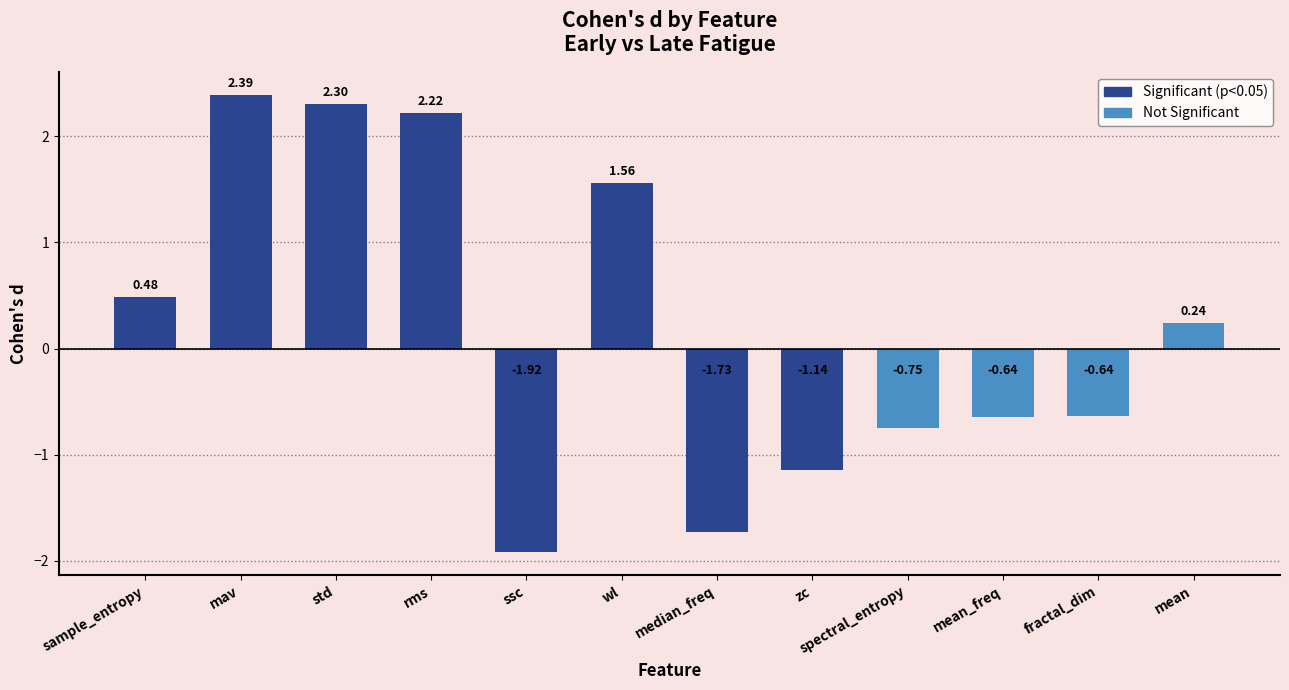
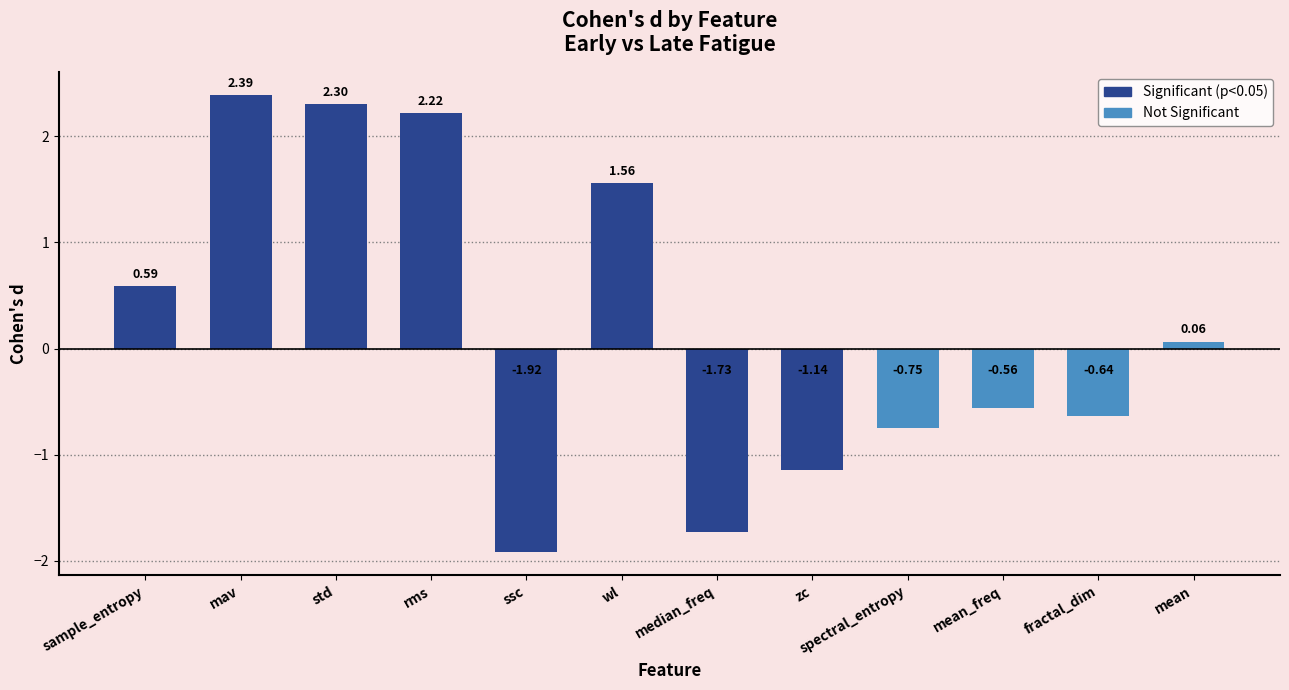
sample_entropy: 0.48 -> 0.59
mean_freq: -0.64 -> -0.56
mean: 0.24 -> 0.06
